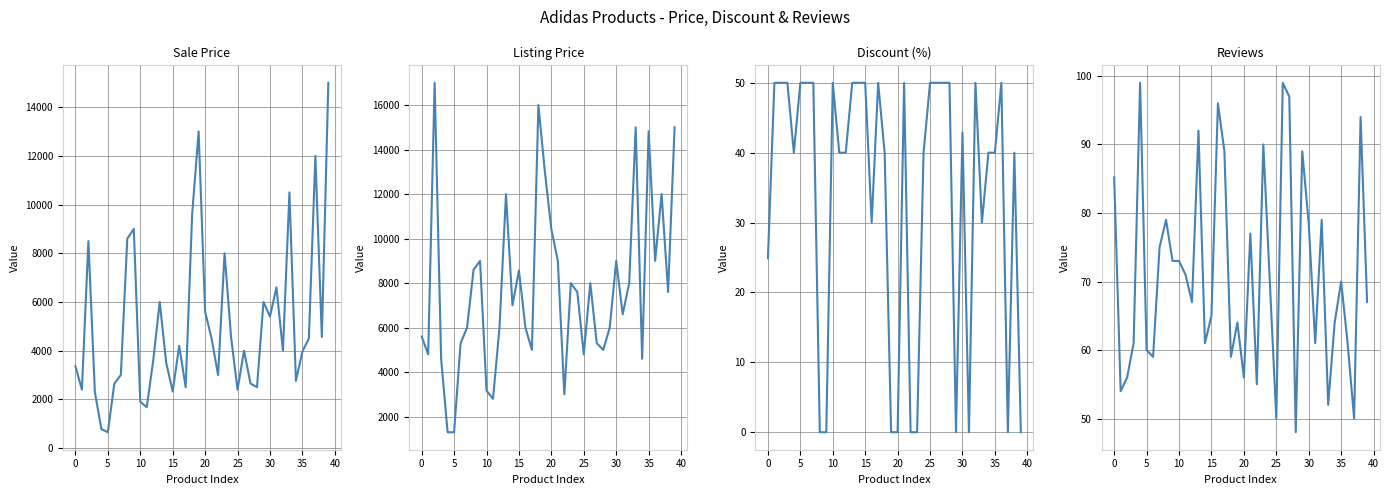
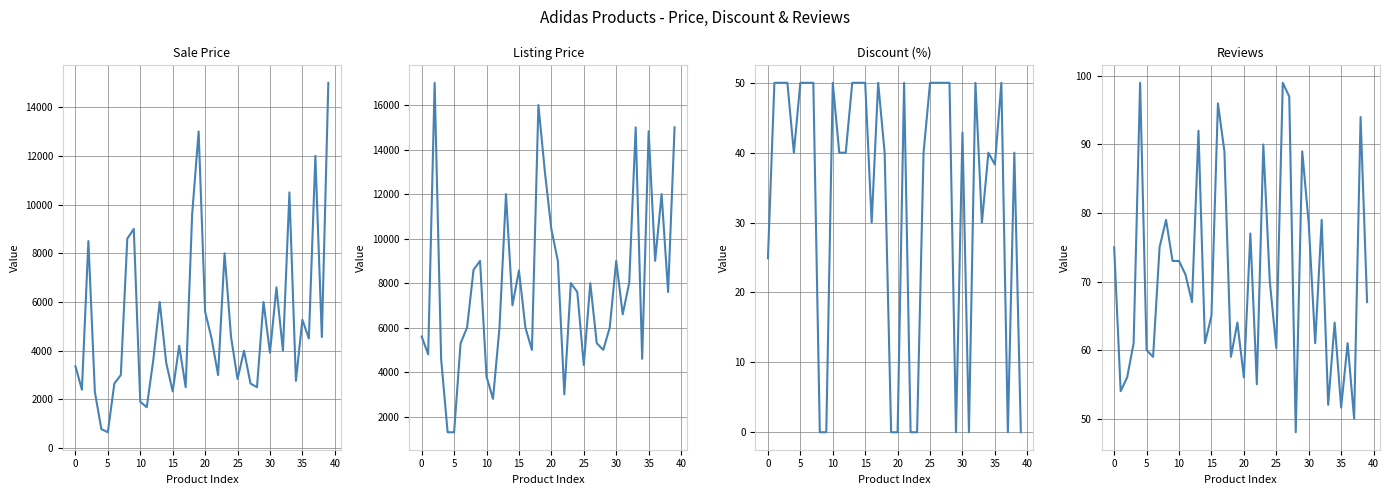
Sale Price, 25: 2400 -> 2800
Sale Price, 30: 5400 -> 3900
Sale Price, 35: 4000 -> 5300
Listing Price, 10: 3200 -> 3800
Listing Price, 25: 4800 -> 4300
Discount (%), 35: 40 -> 38
Reviews, 0: 85 -> 75
Reviews, 25: 50 -> 60
Reviews, 35: 70 -> 52
